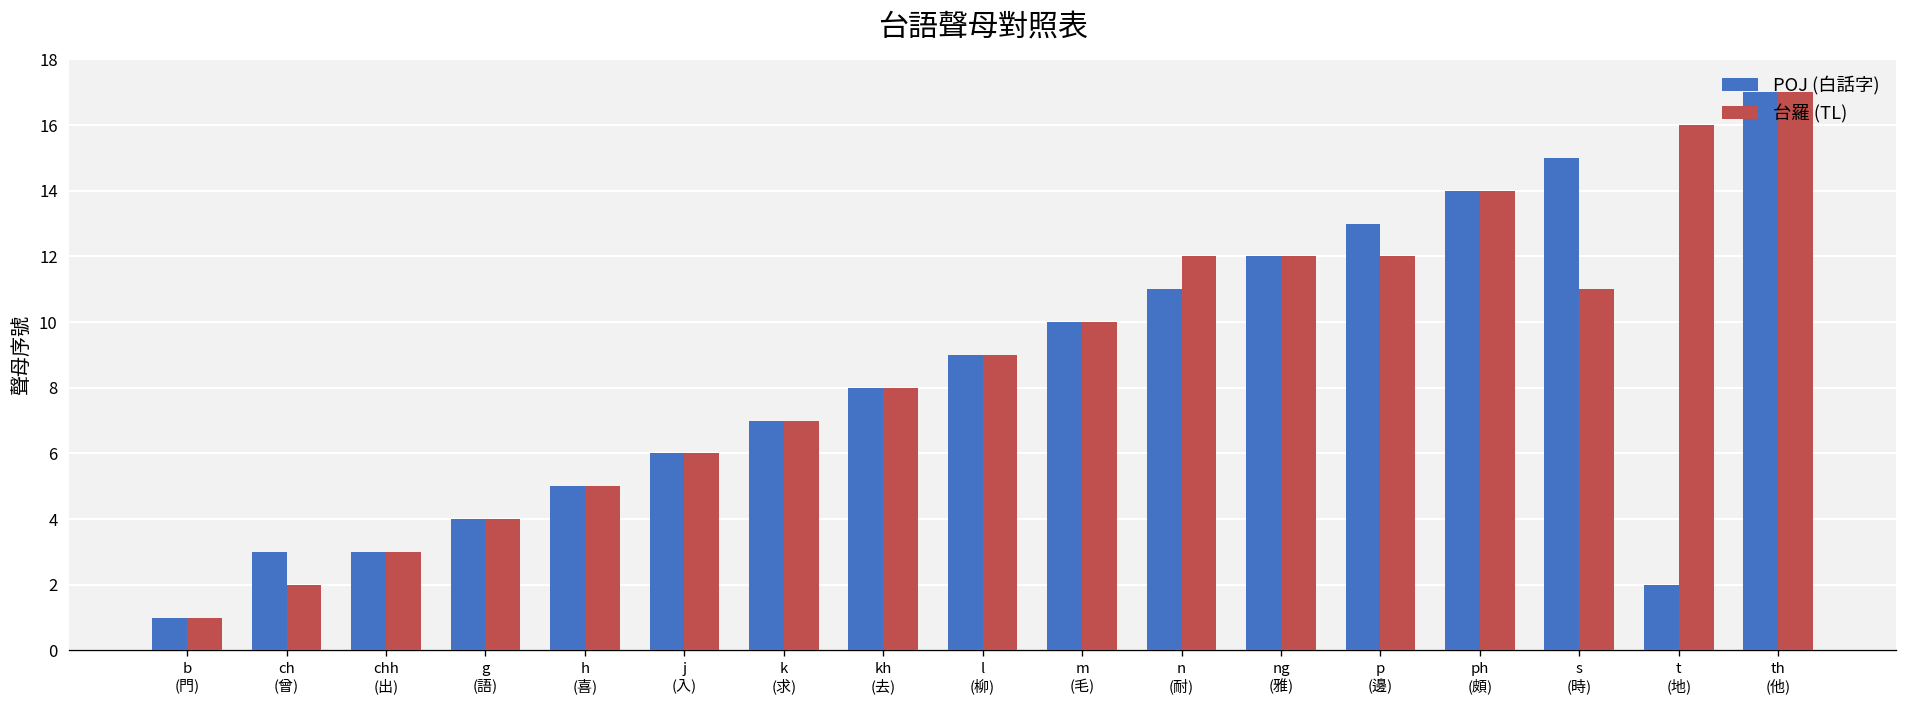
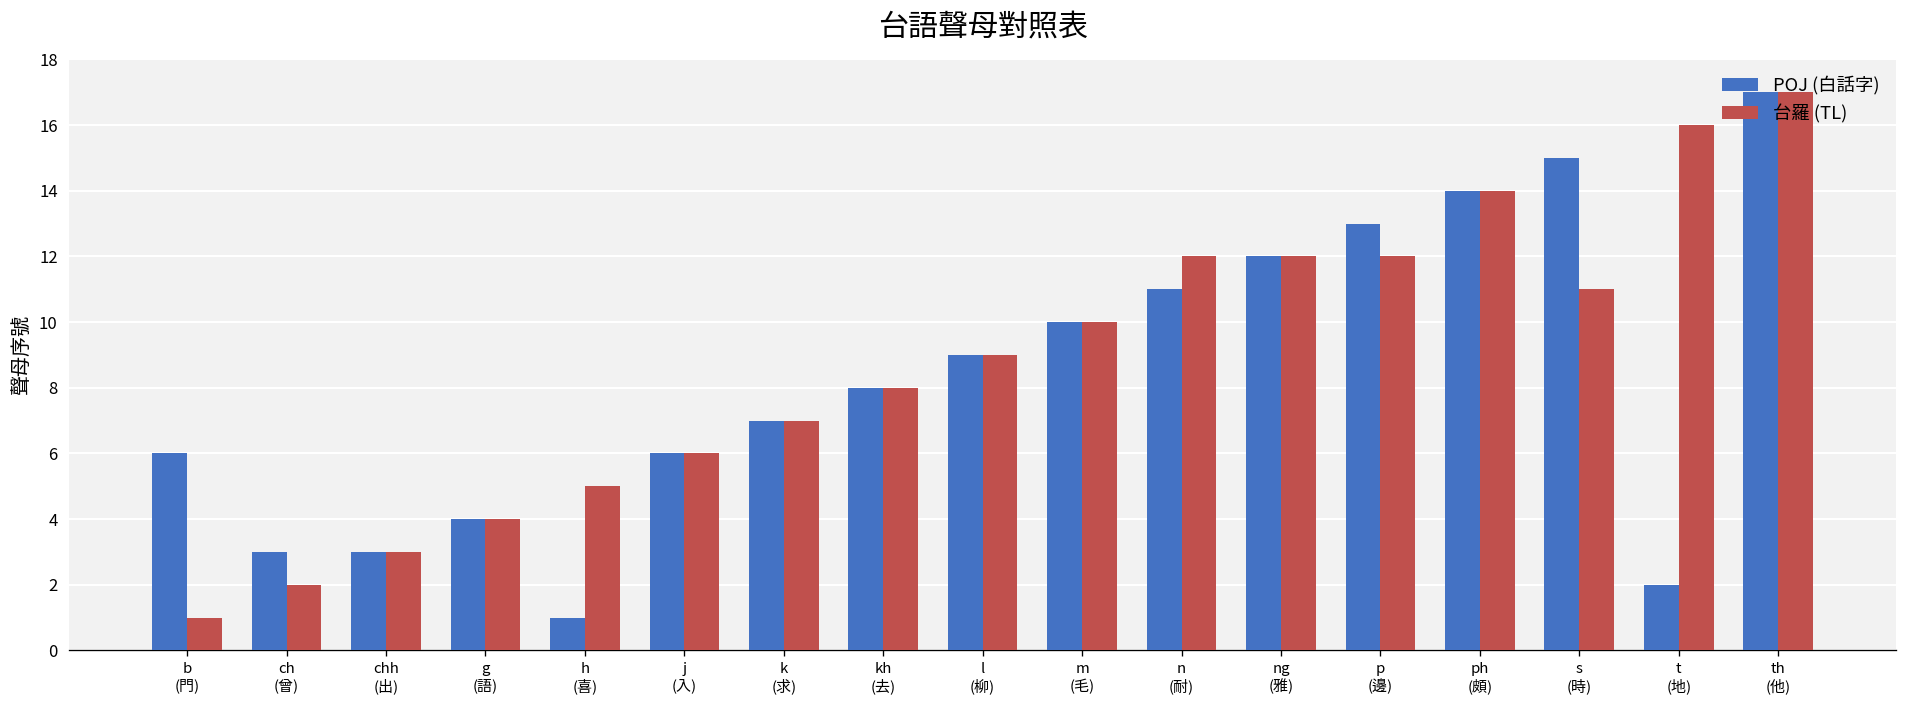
POJ (白話字), b (門): 1 -> 6
POJ (白話字), h (喜): 5 -> 1
